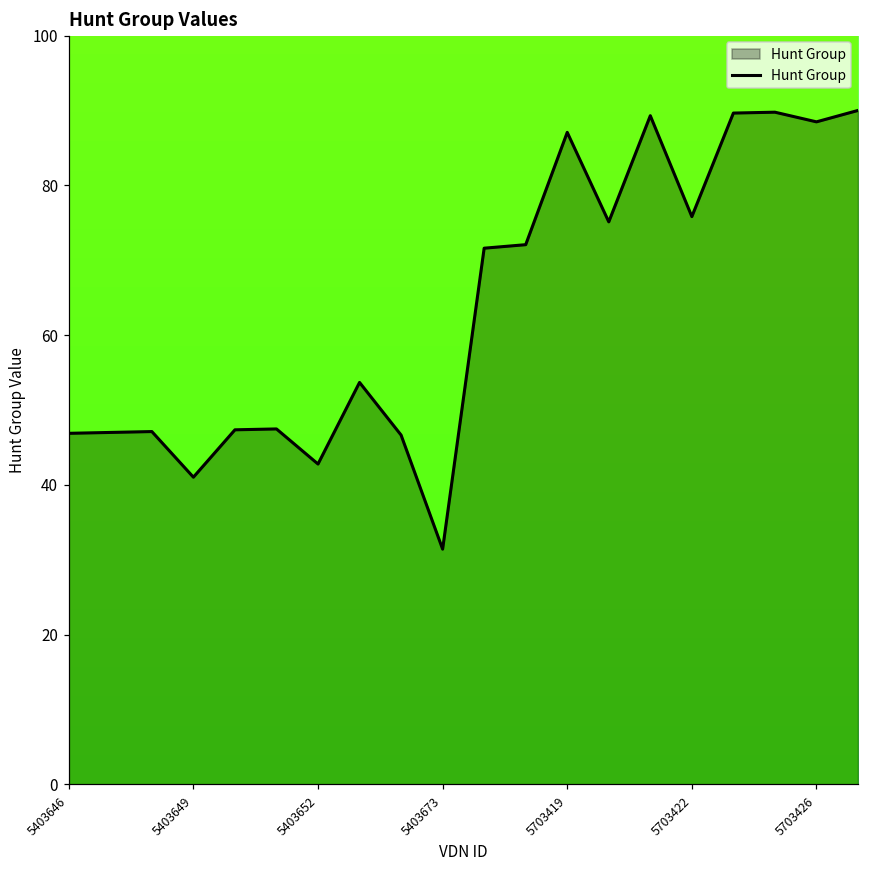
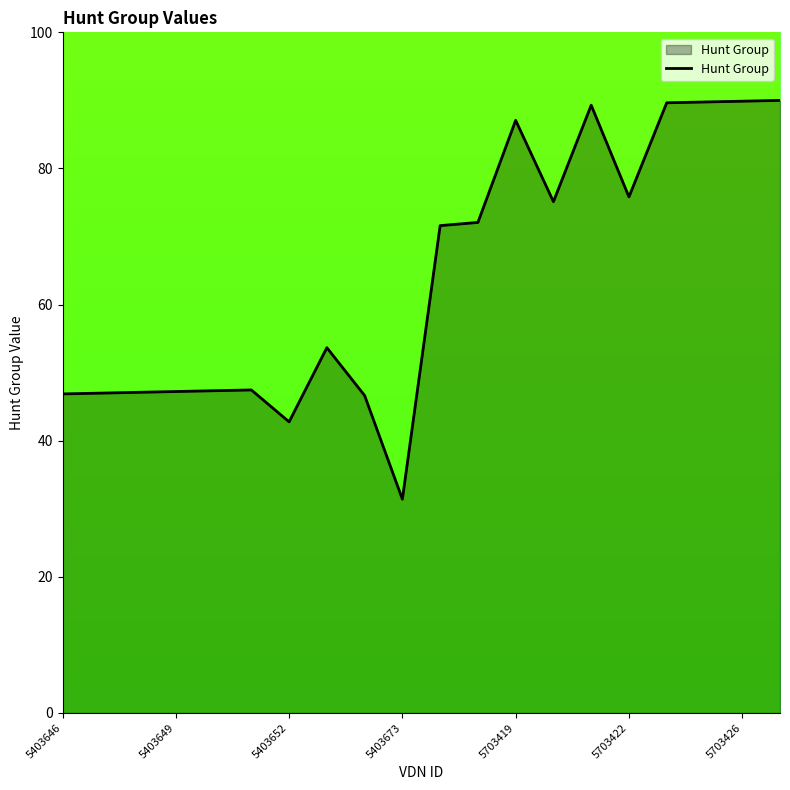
5403649: 41 -> 47
5703426: 88 -> 90
